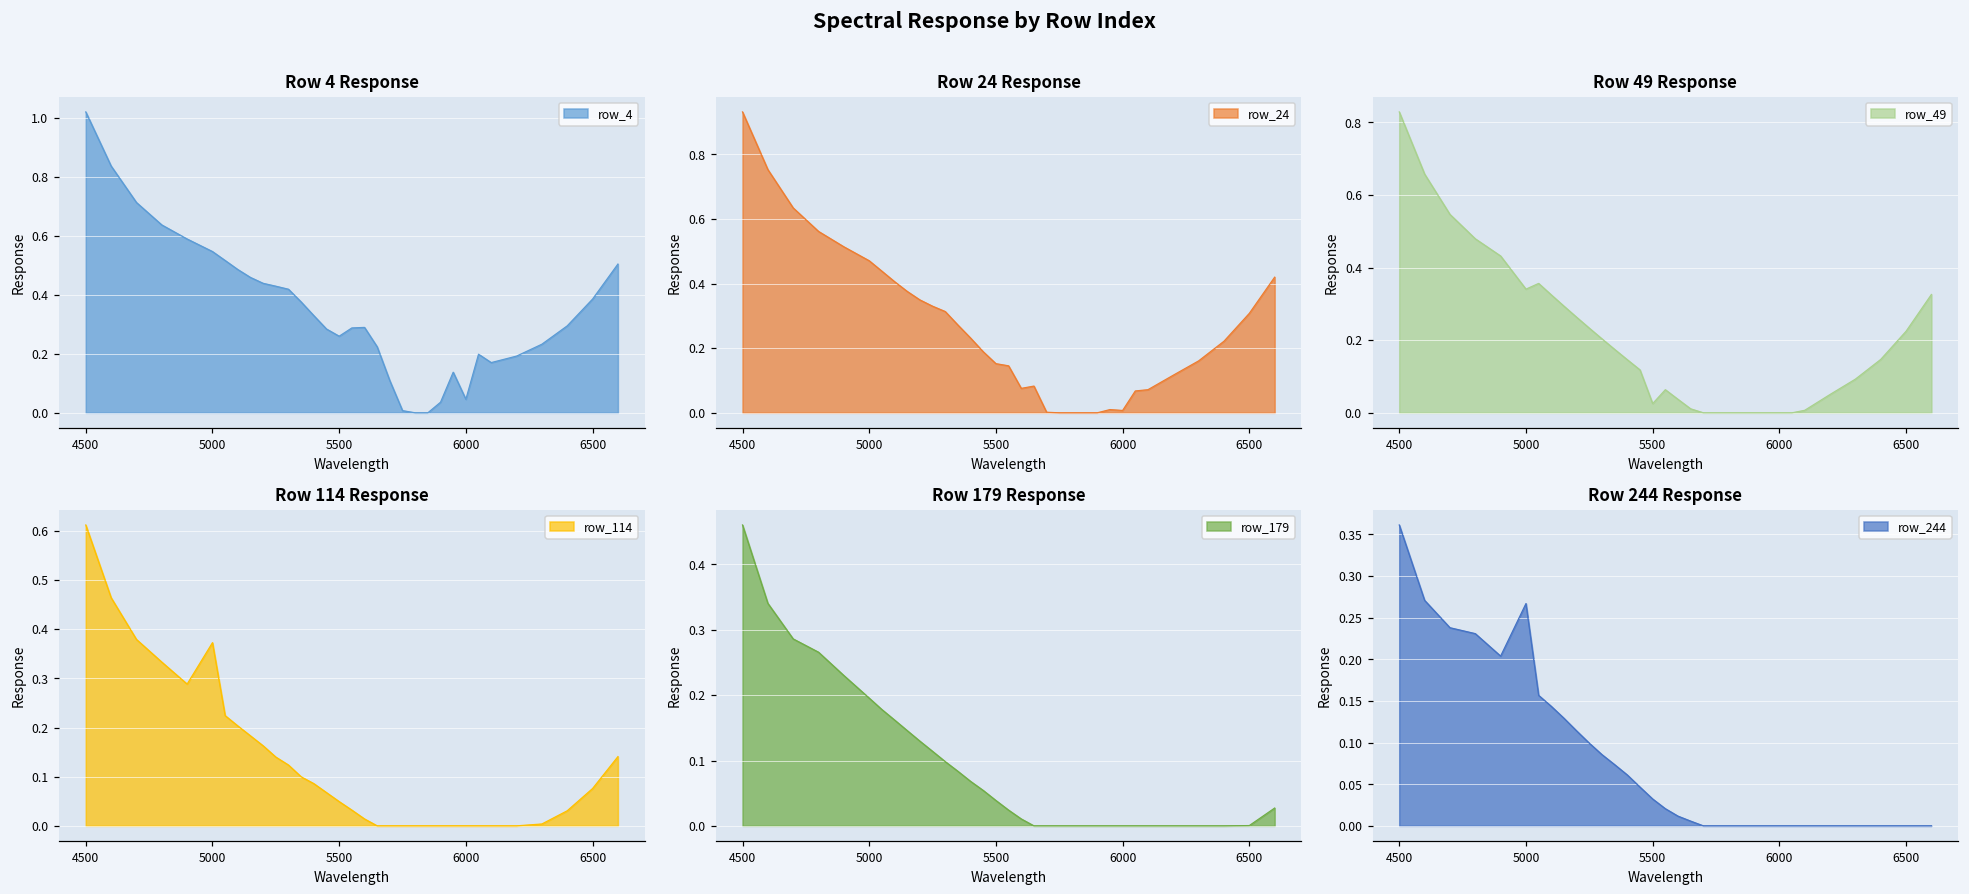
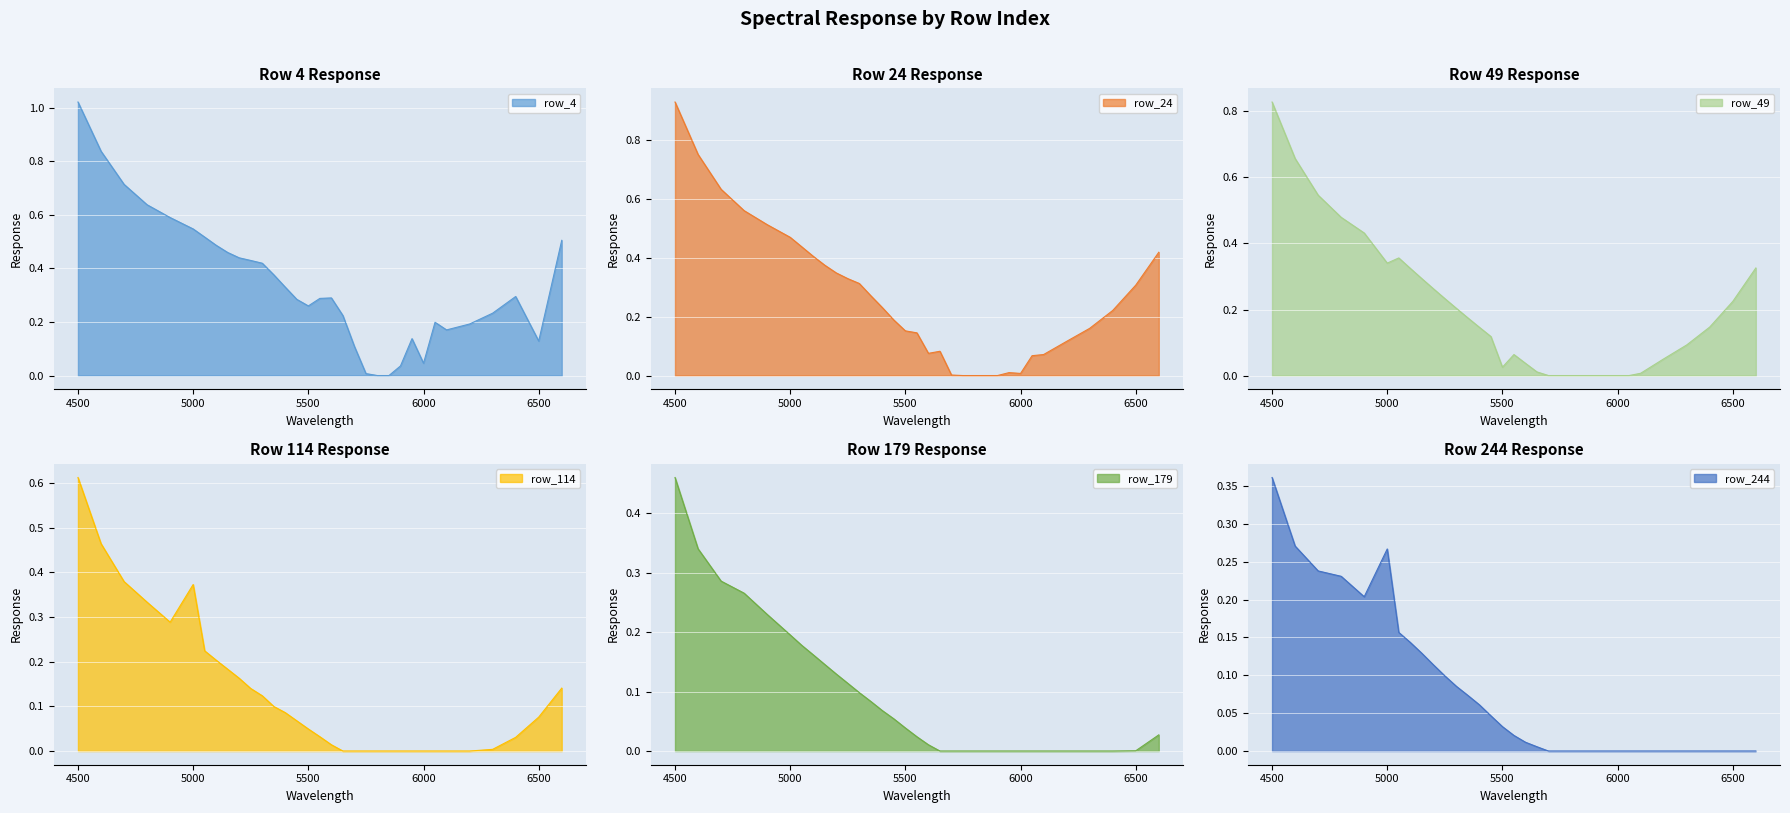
Row 4 Response, 6500: 0.39 -> 0.13
